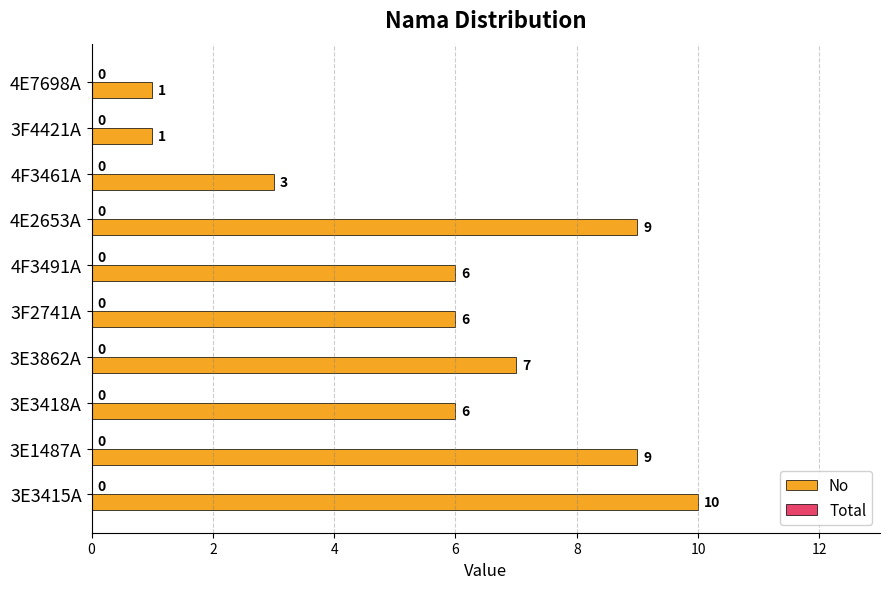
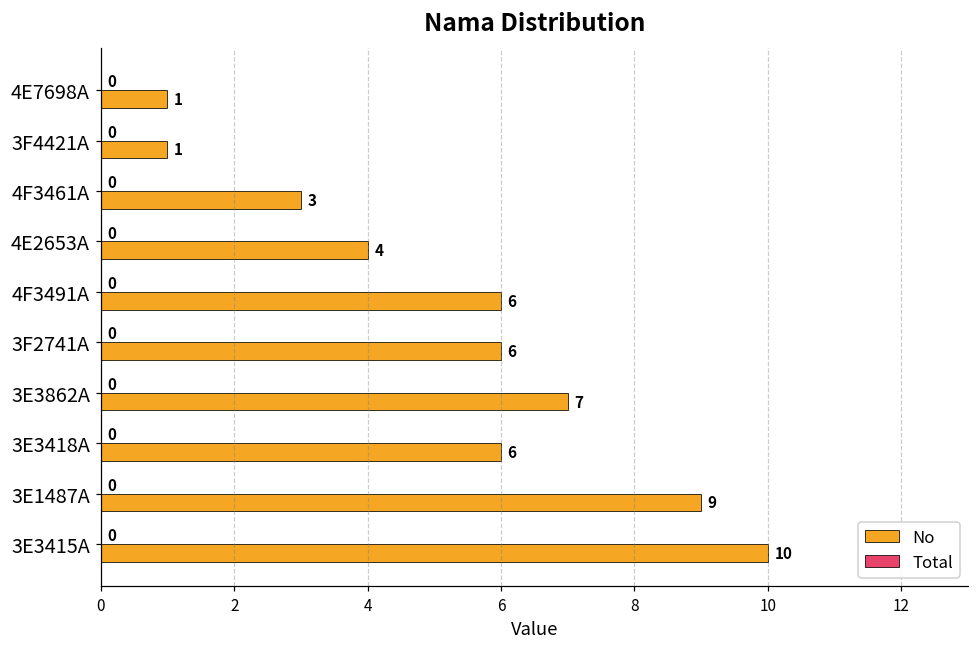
No, 4E2653A: 9 -> 4
